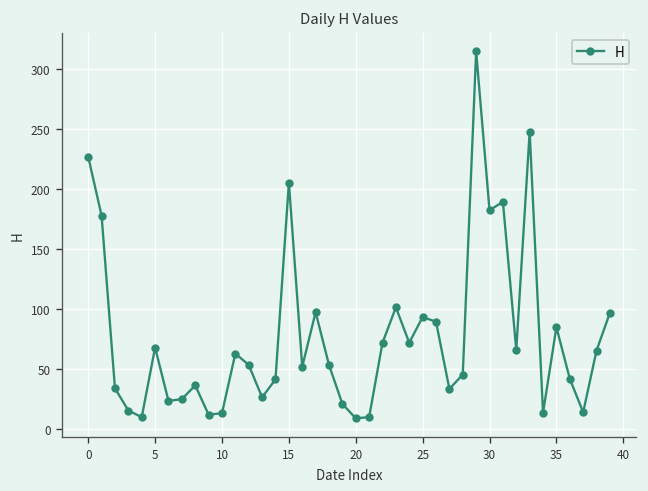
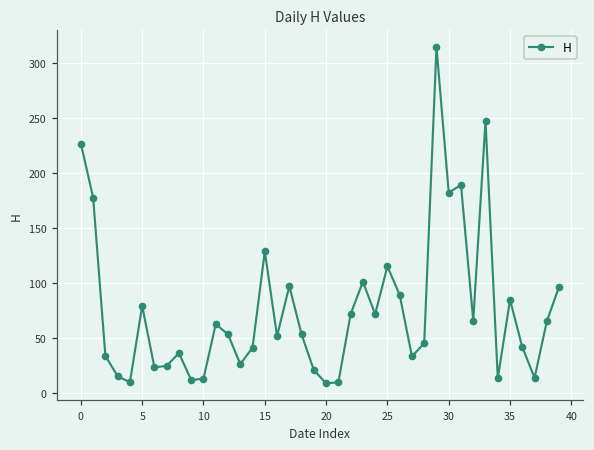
5: 70 -> 80
15: 210 -> 130
25: 90 -> 110
